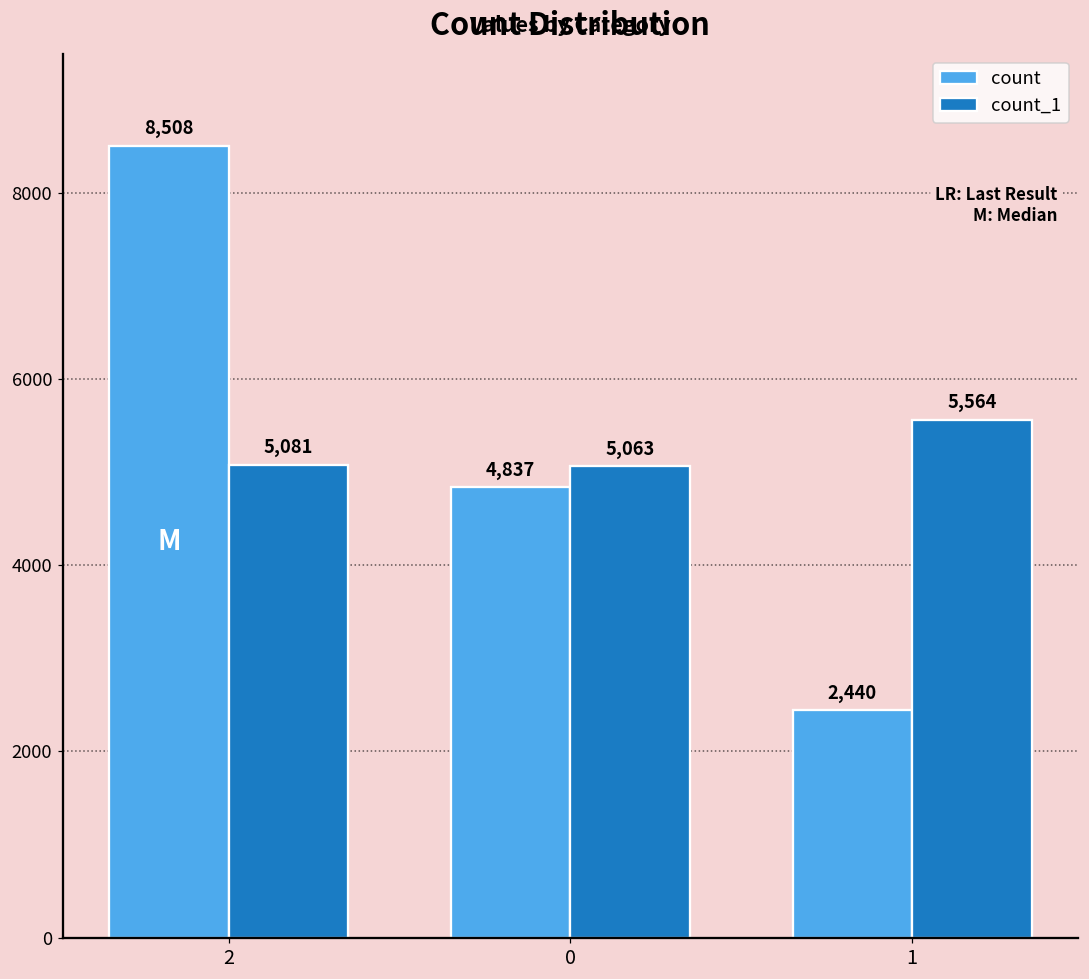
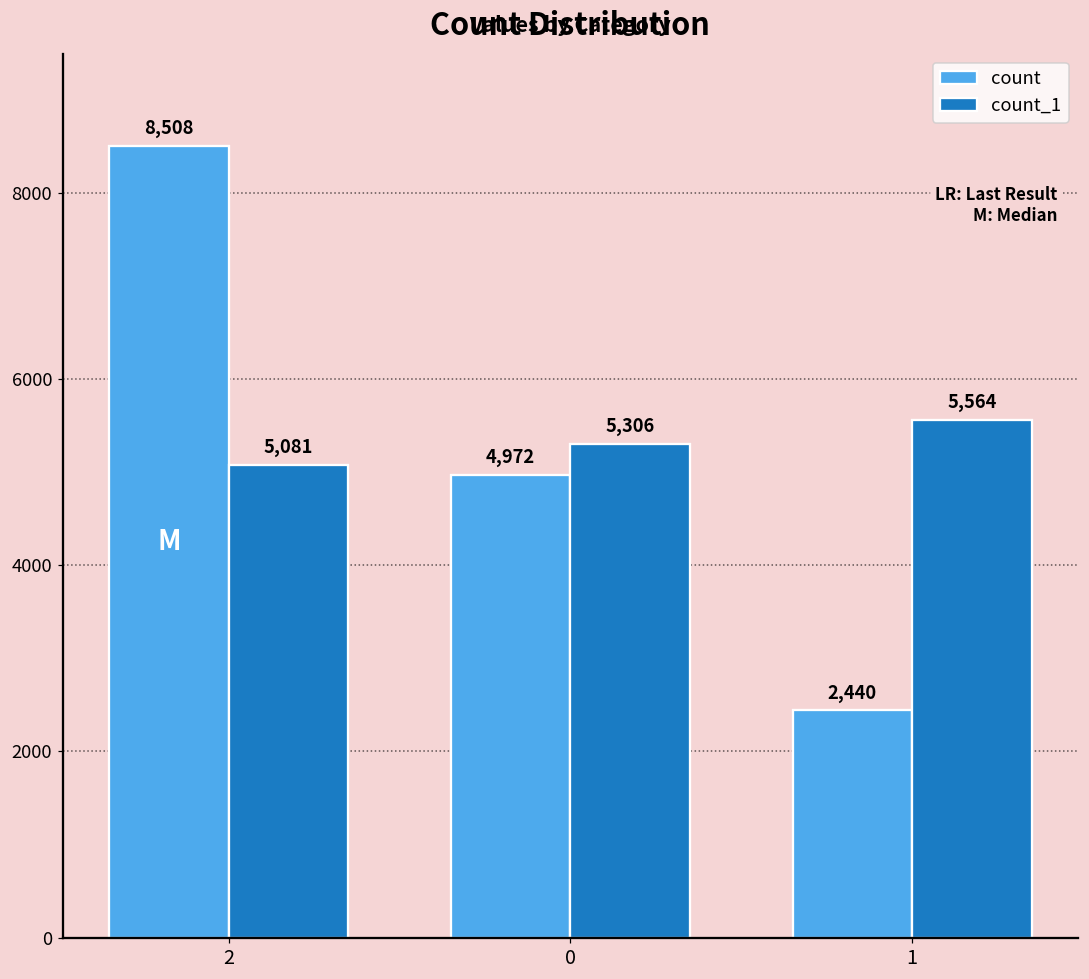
count, 0: 4,837 -> 4,972
count_1, 0: 5,063 -> 5,306
